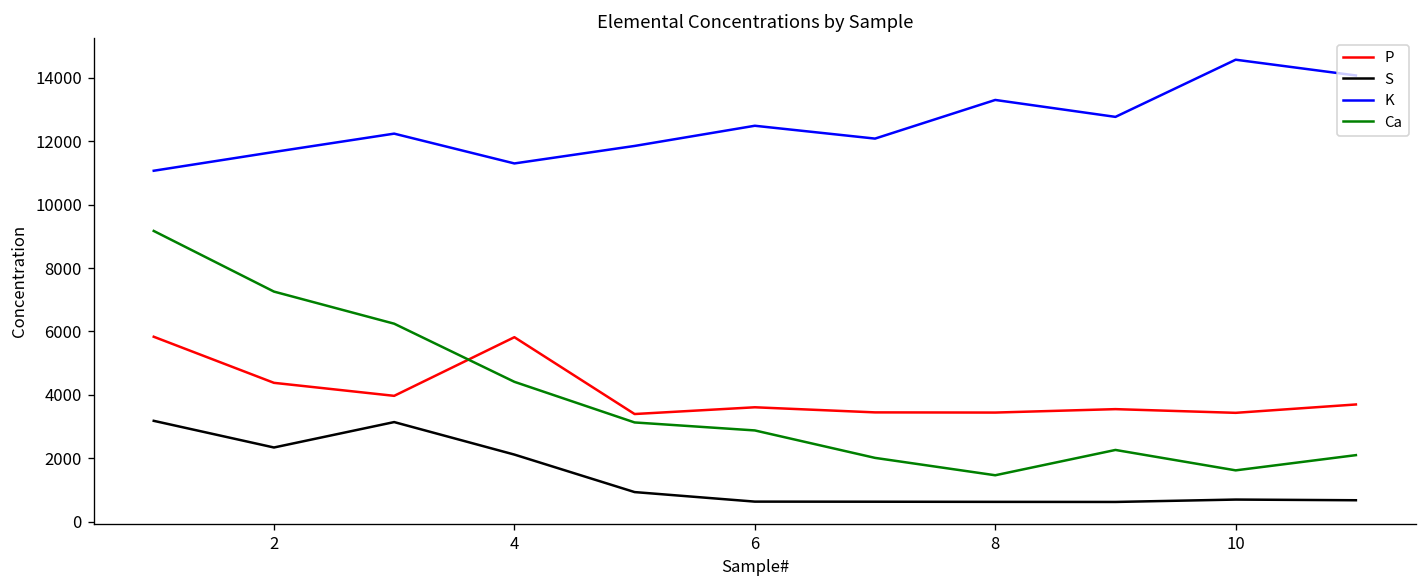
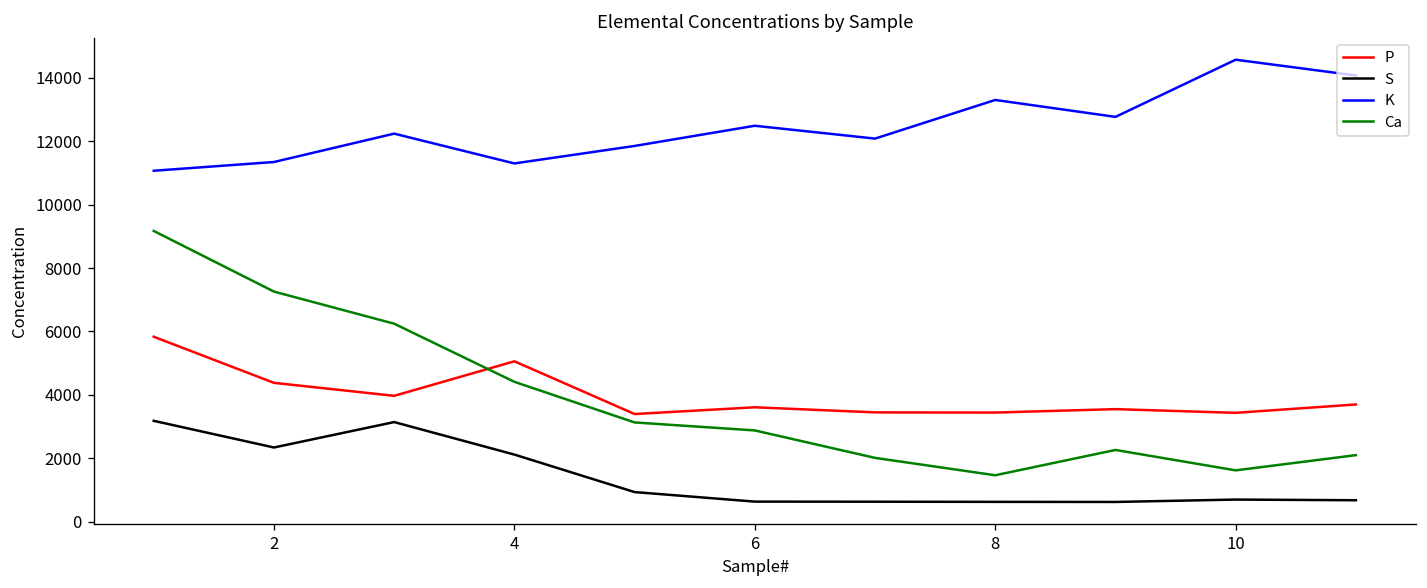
K, 2: 11700 -> 11300
P, 4: 5800 -> 5100
